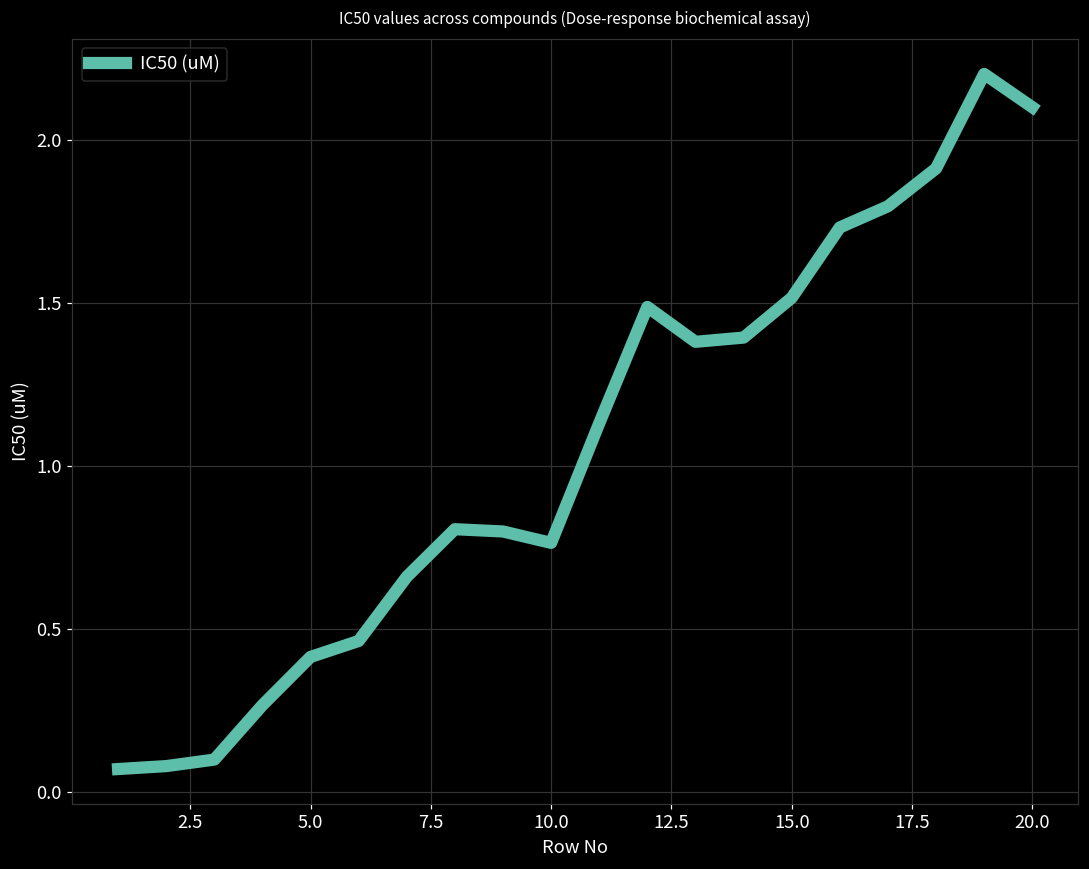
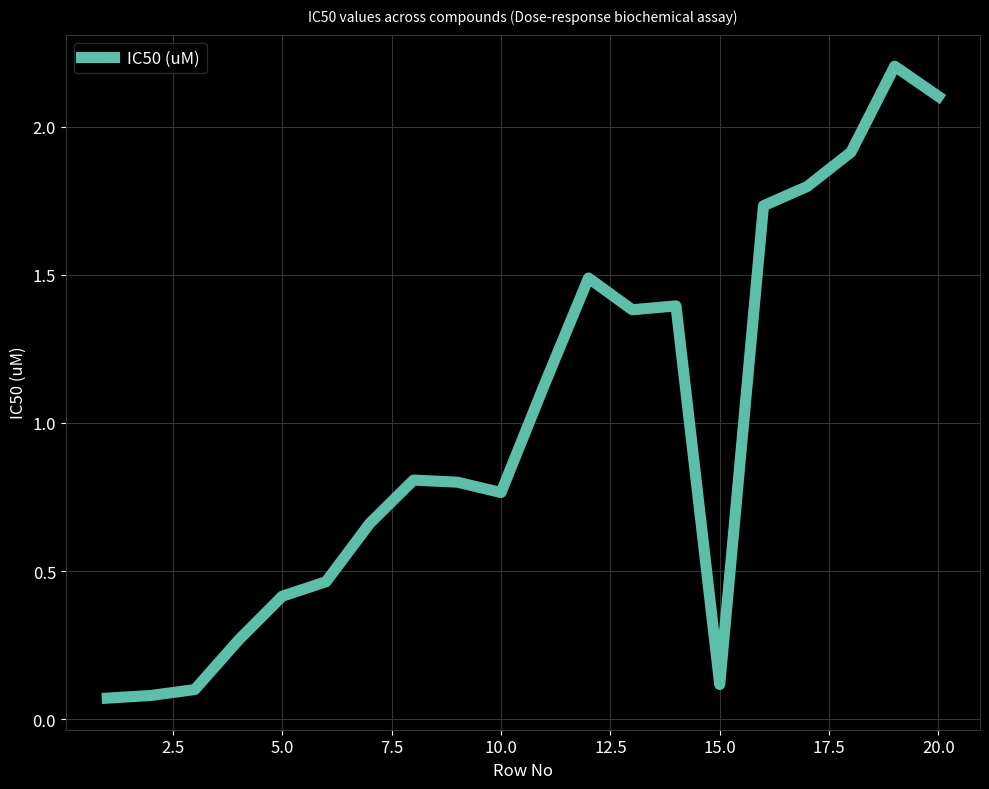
15.0: 1.52 -> 0.12
